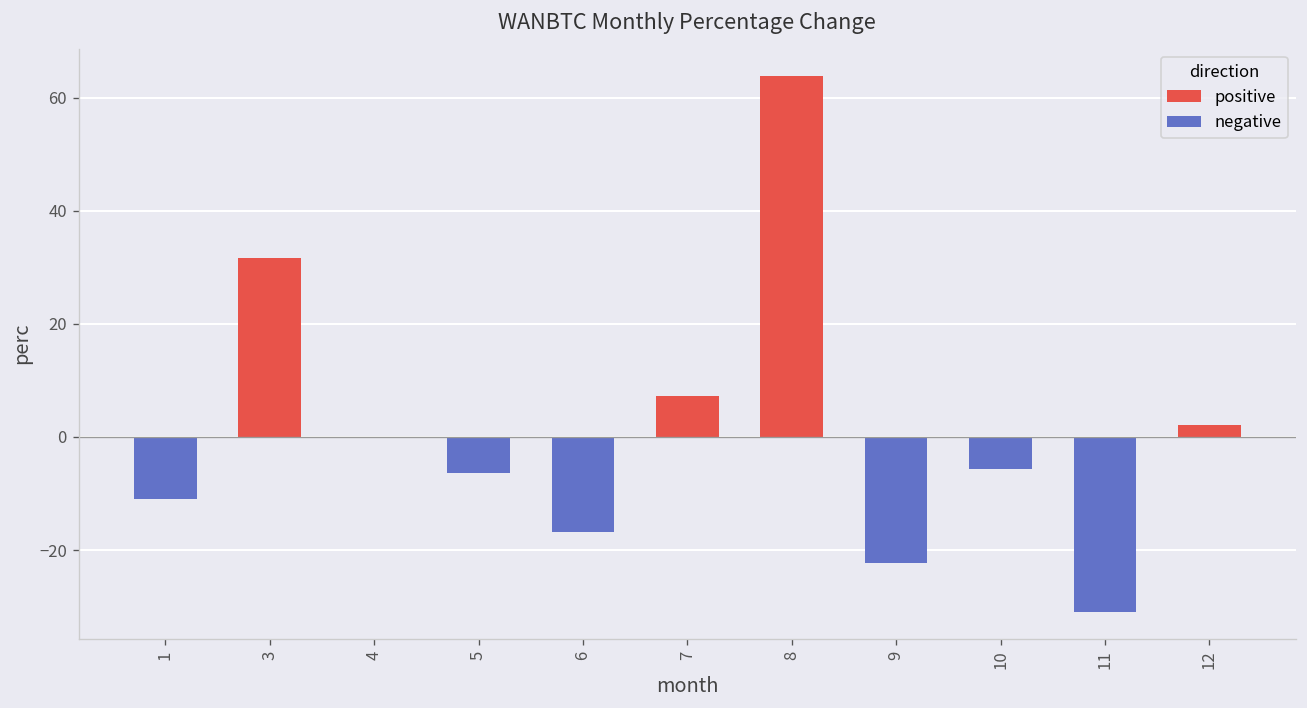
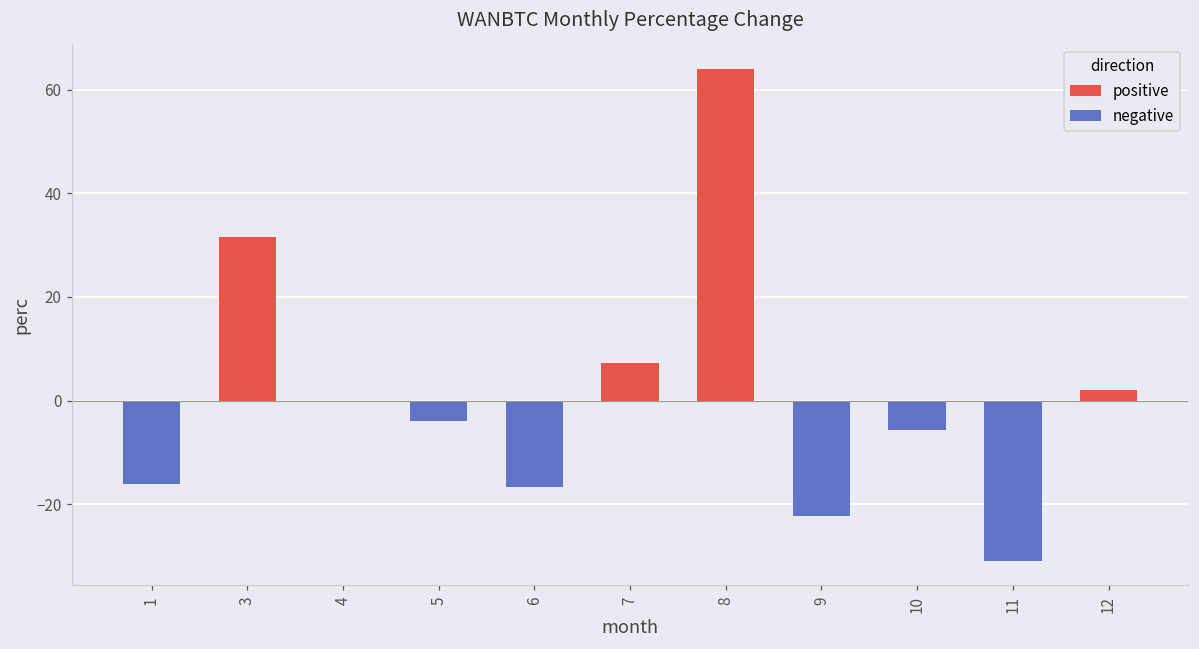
negative, 1: -11 -> -16
negative, 5: -6 -> -4
